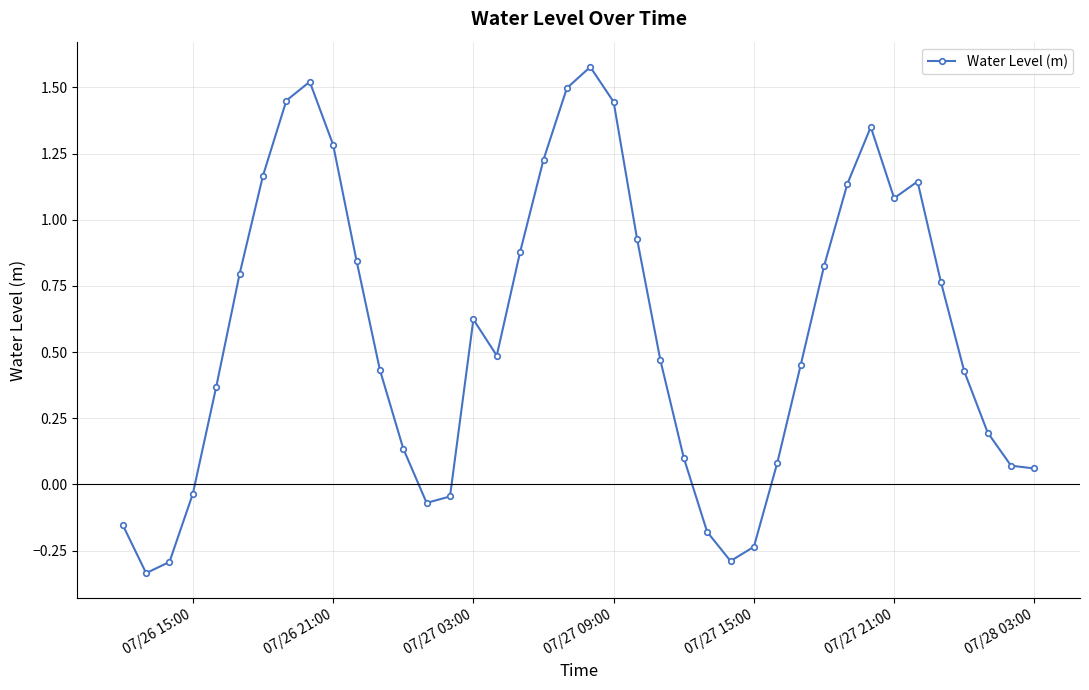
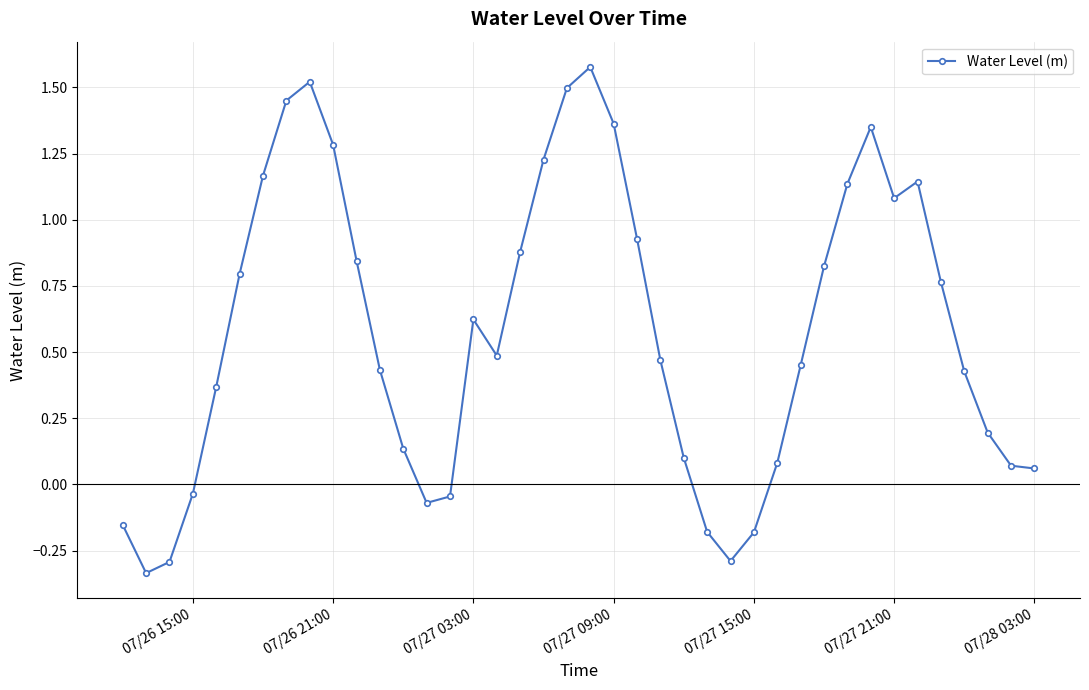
07/27 09:00: 1.45 -> 1.36
07/27 15:00: -0.24 -> -0.18
